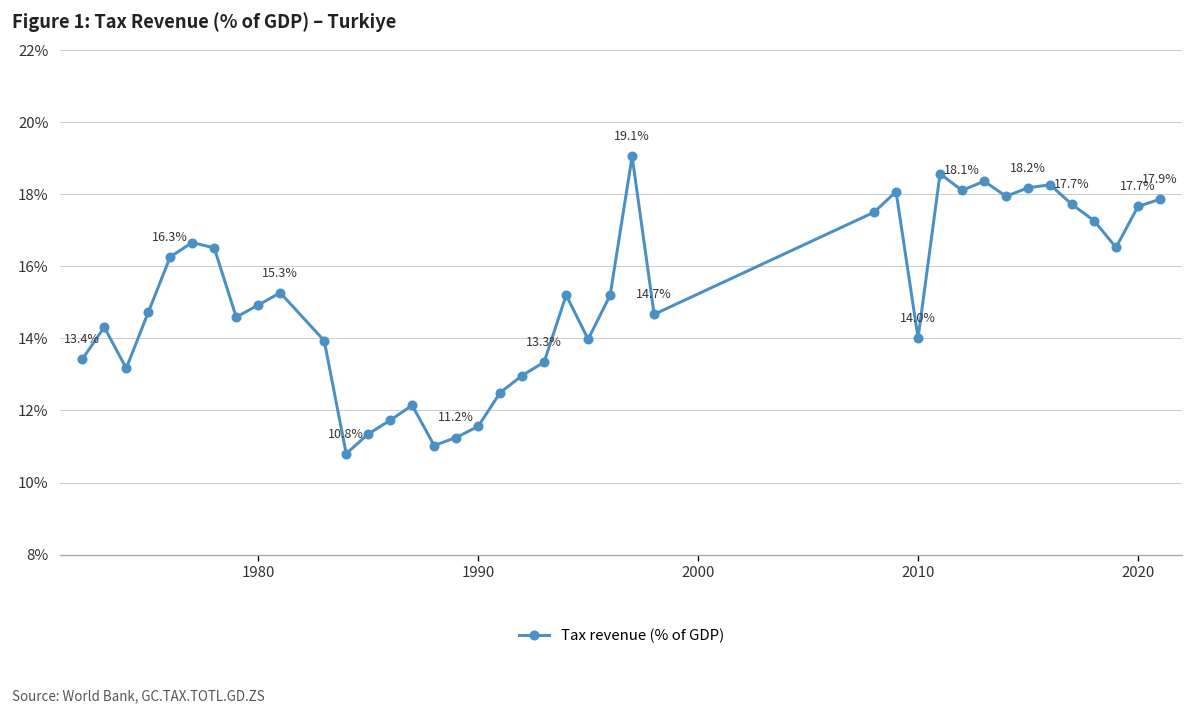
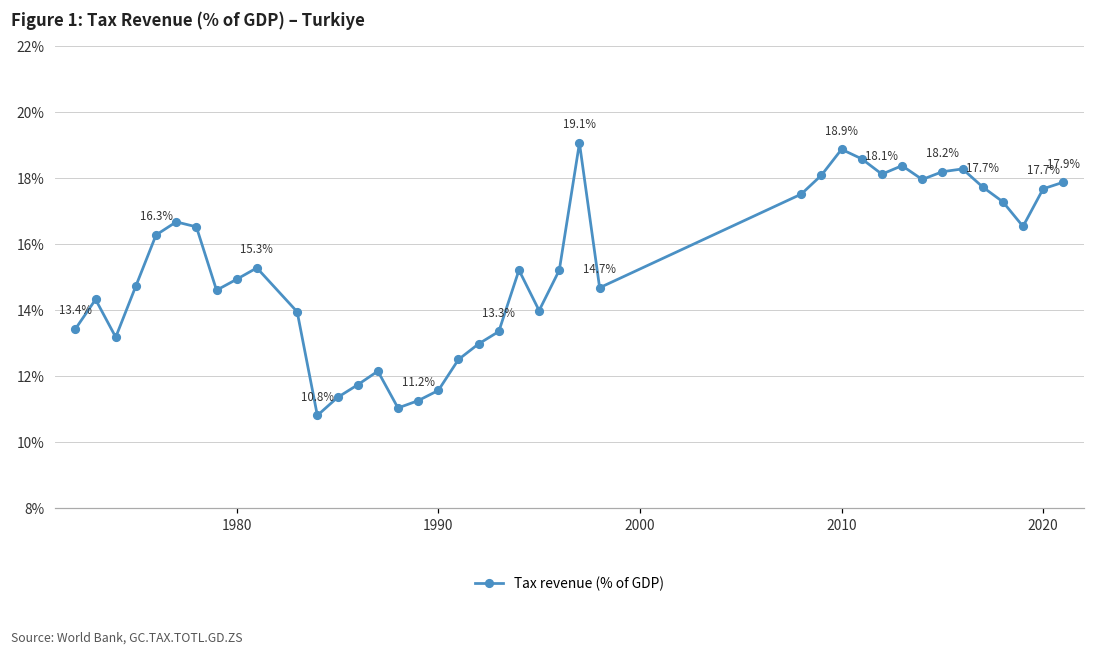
2010: 14.0% -> 18.9%
